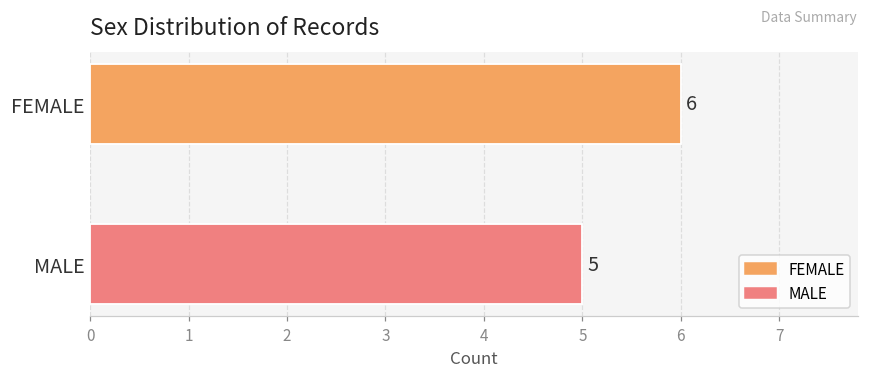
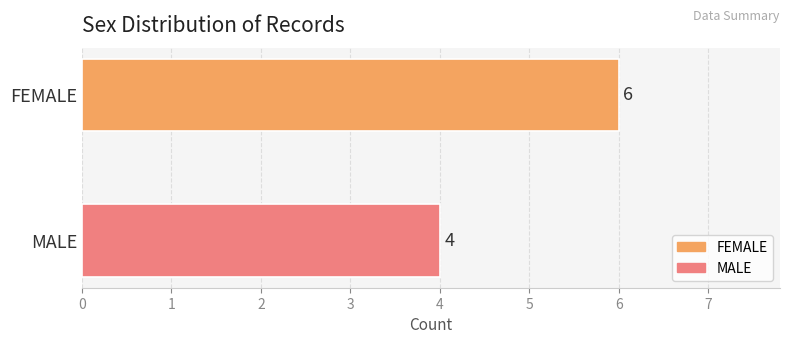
MALE: 5 -> 4
